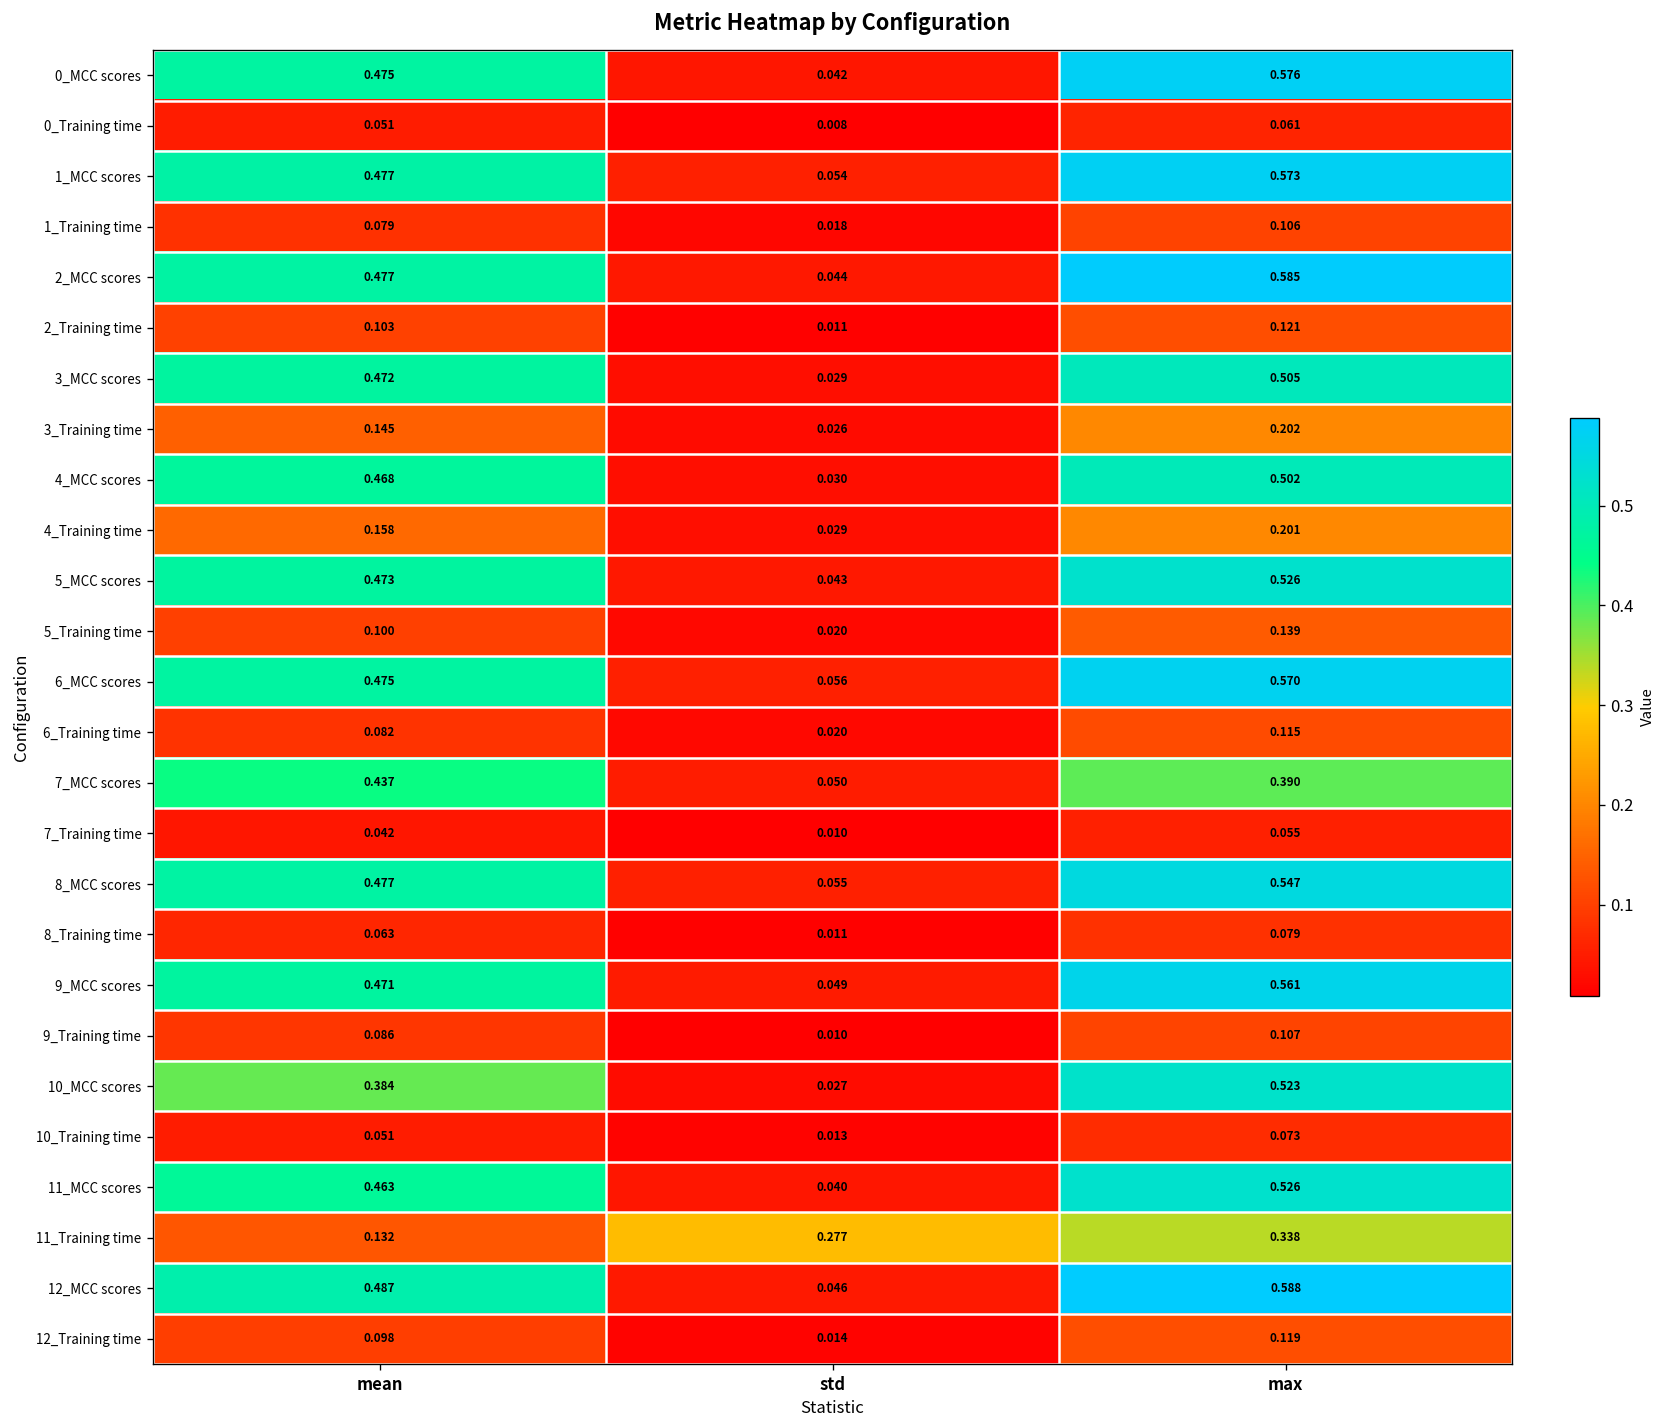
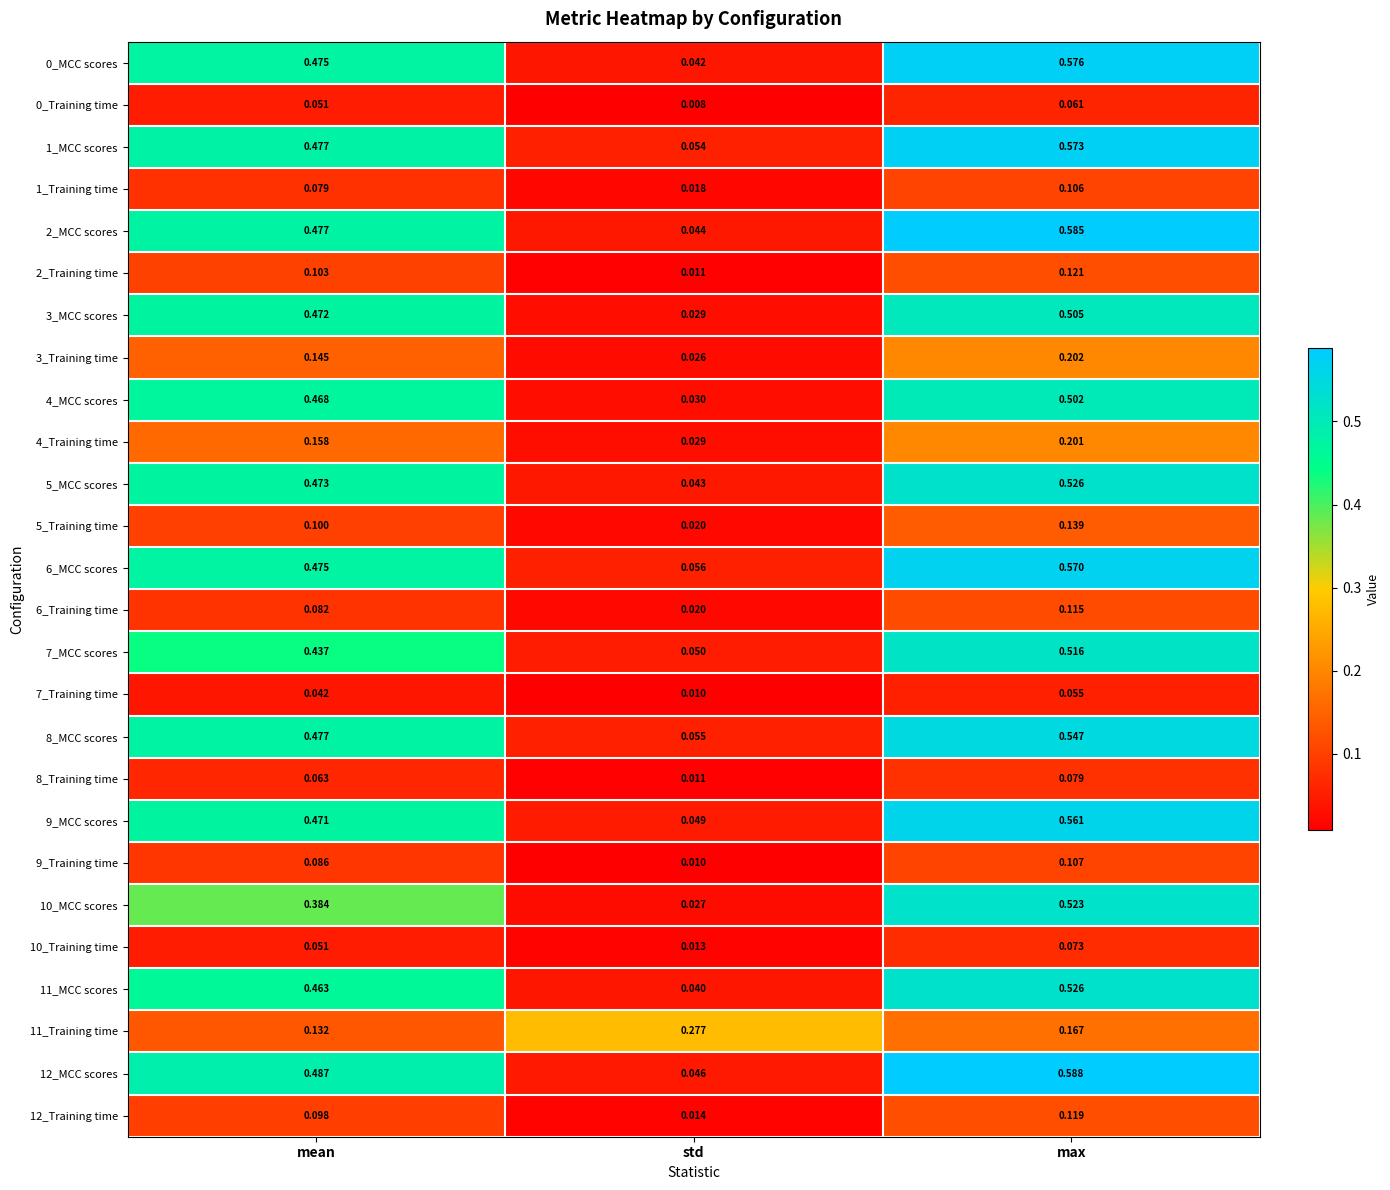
7_MCC scores, max: 0.390 -> 0.516
11_Training time, max: 0.338 -> 0.167
